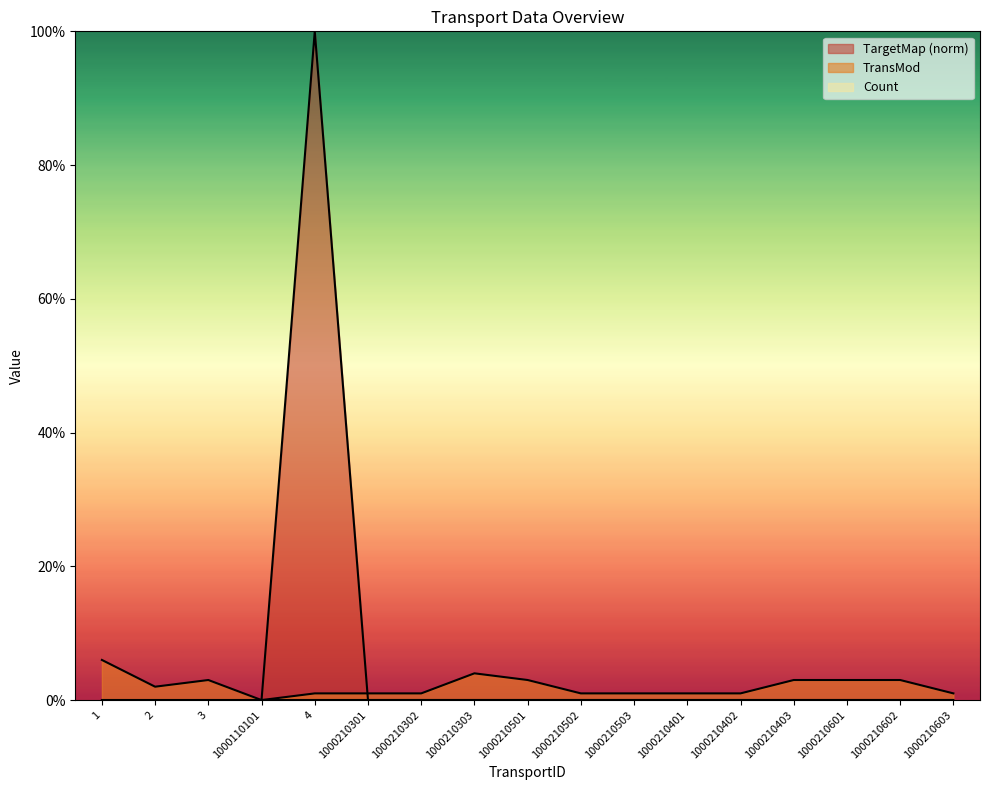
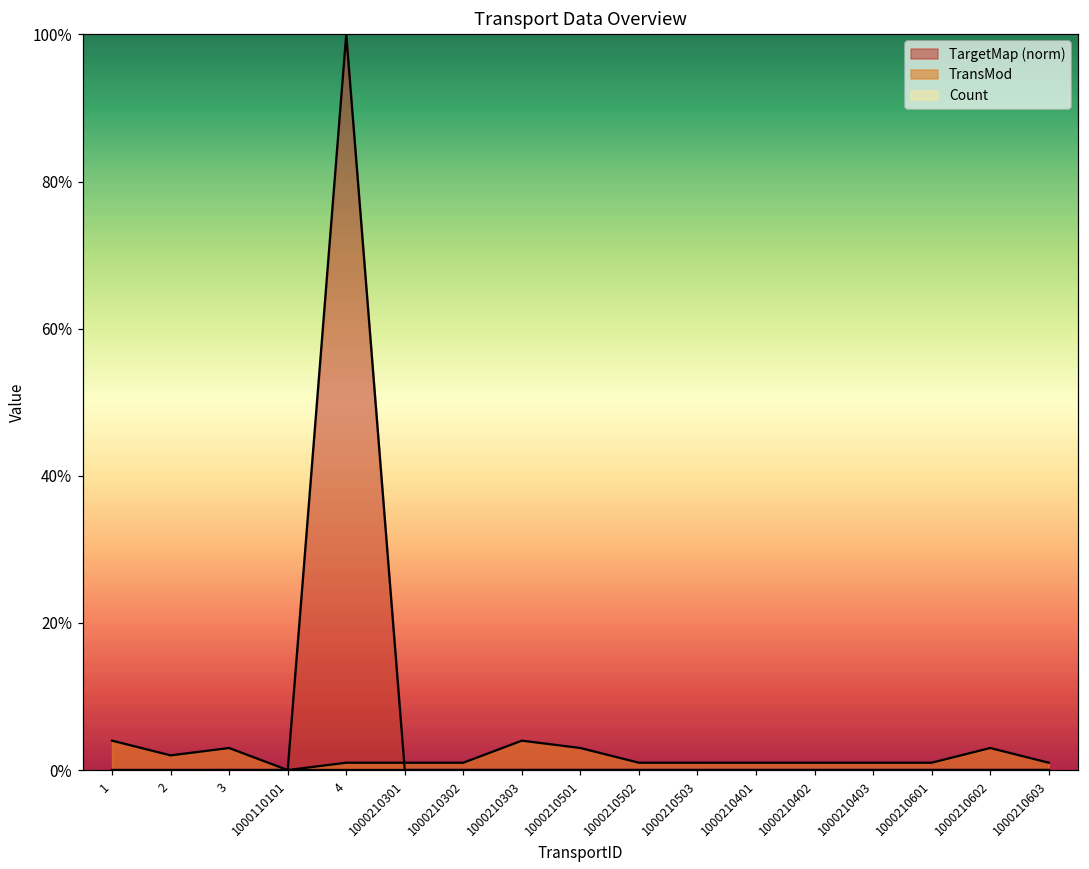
TransMod, 1: 6% -> 4%
TransMod, 1000210403: 3% -> 1%
TransMod, 1000210601: 3% -> 1%
